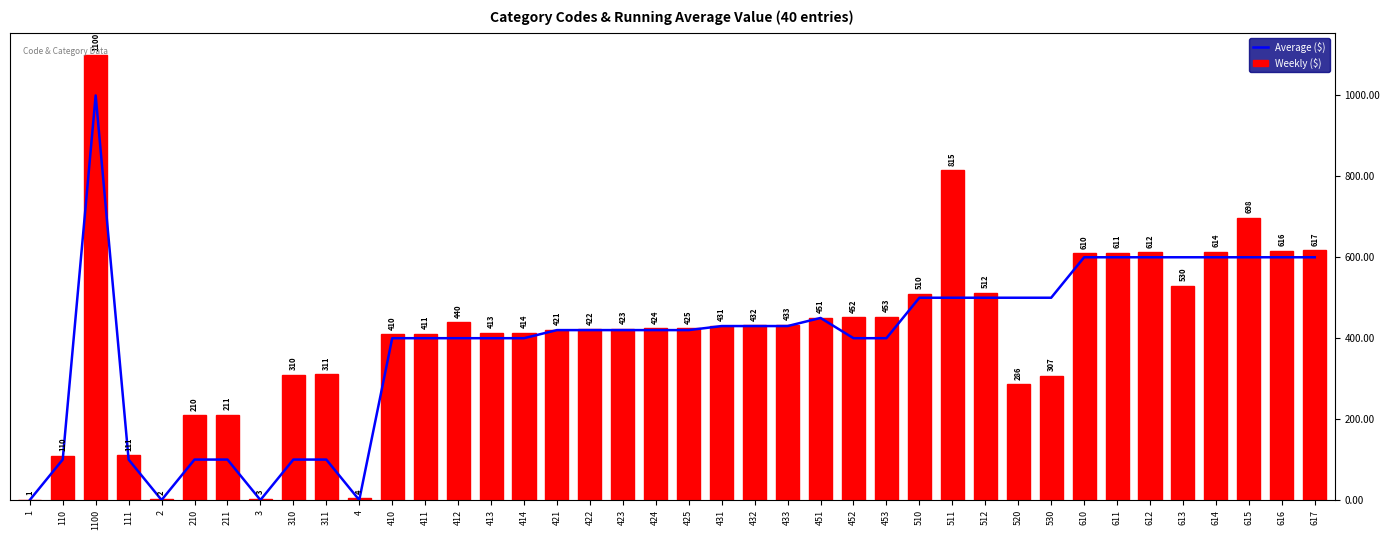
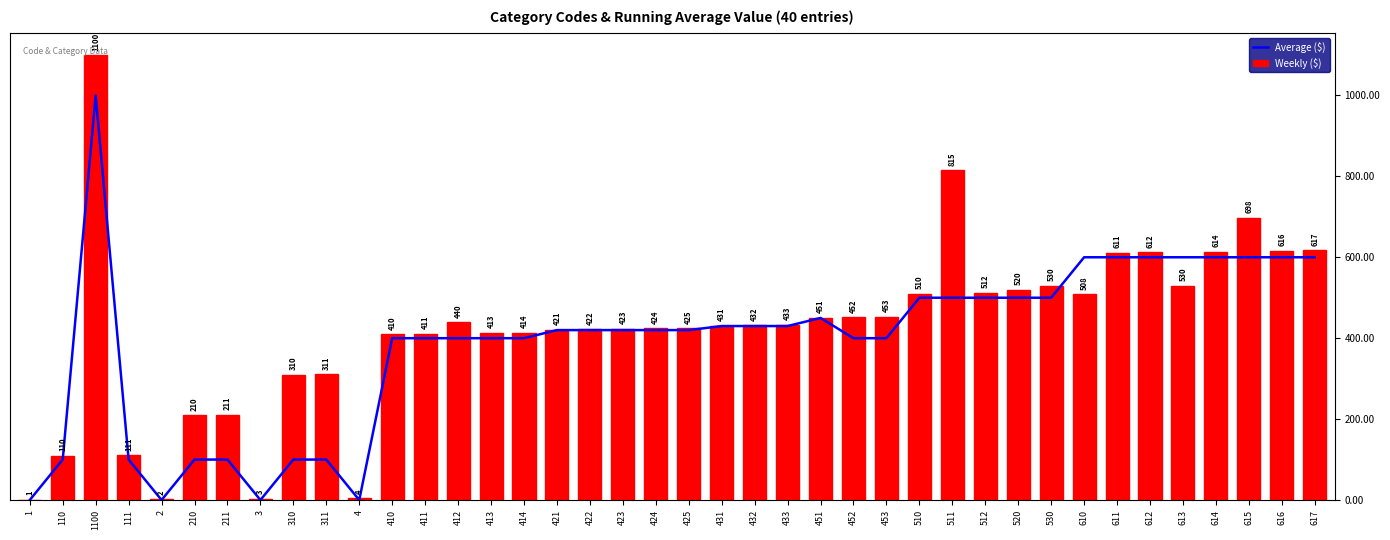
Weekly ($), 520: 286 -> 520
Weekly ($), 530: 307 -> 530
Weekly ($), 610: 610 -> 508
